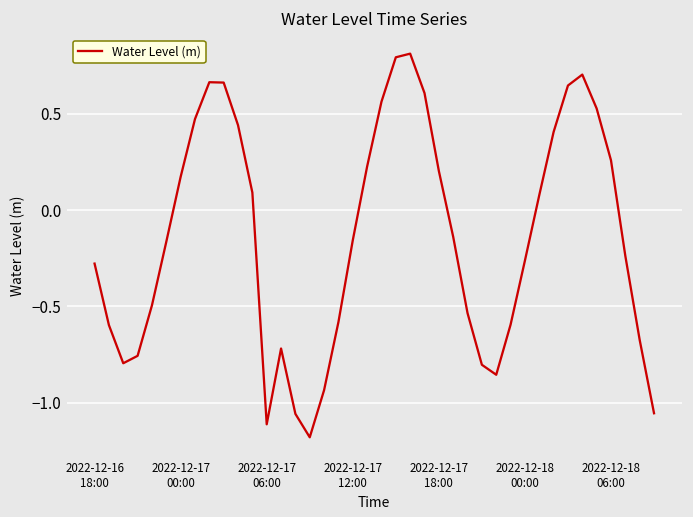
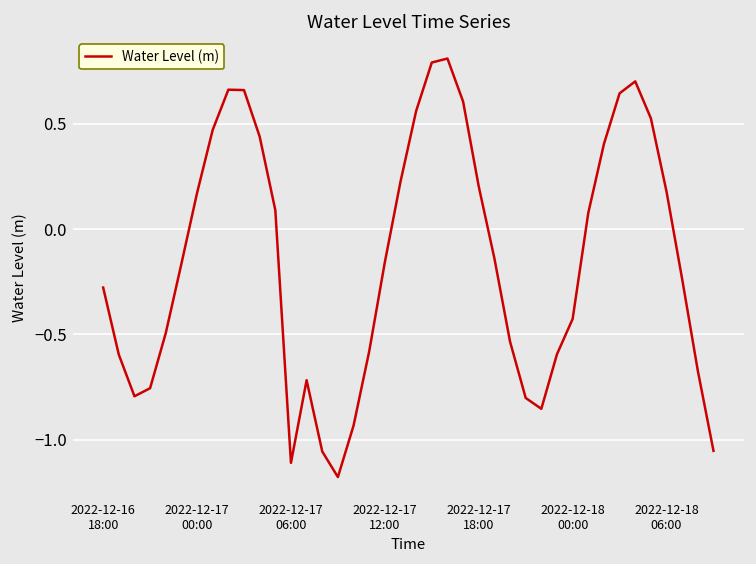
2022-12-18 00:00: -0.26 -> -0.43
2022-12-18 06:00: 0.26 -> 0.18
